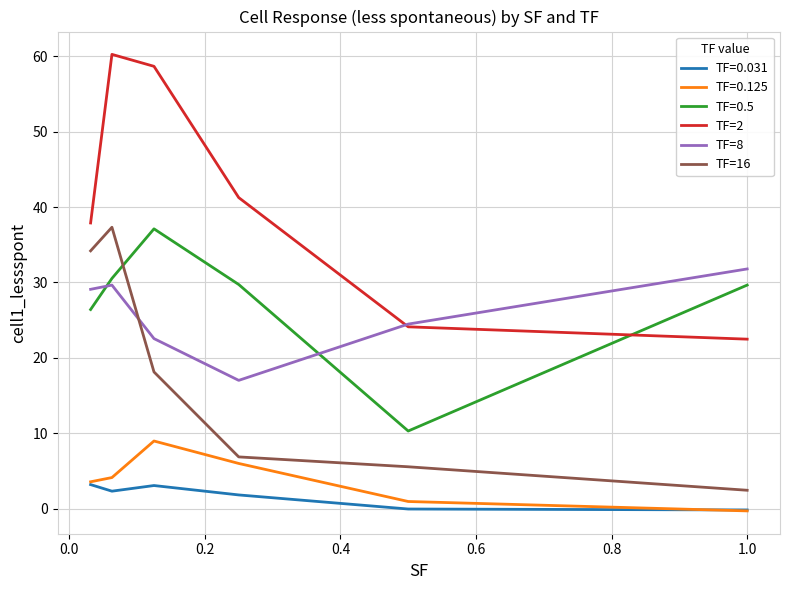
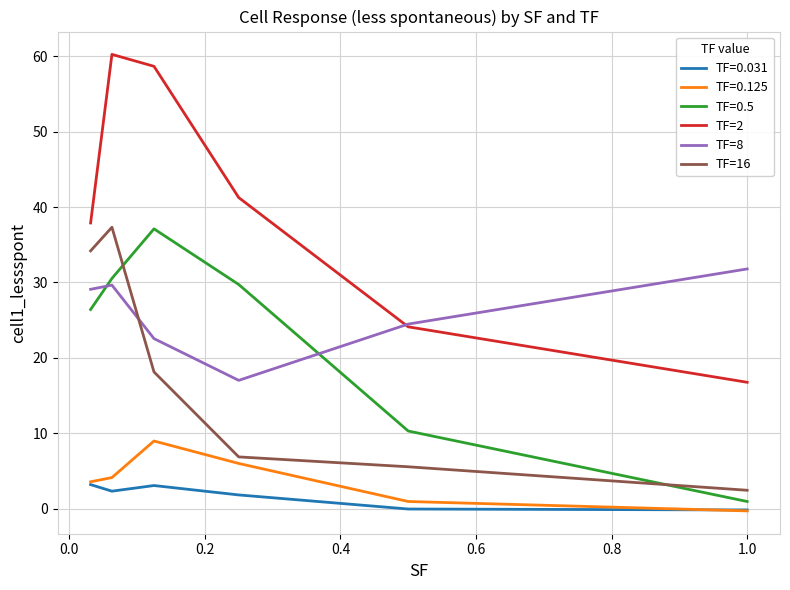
TF=0.5, 1.0: 30 -> 1
TF=2, 1.0: 22 -> 17
